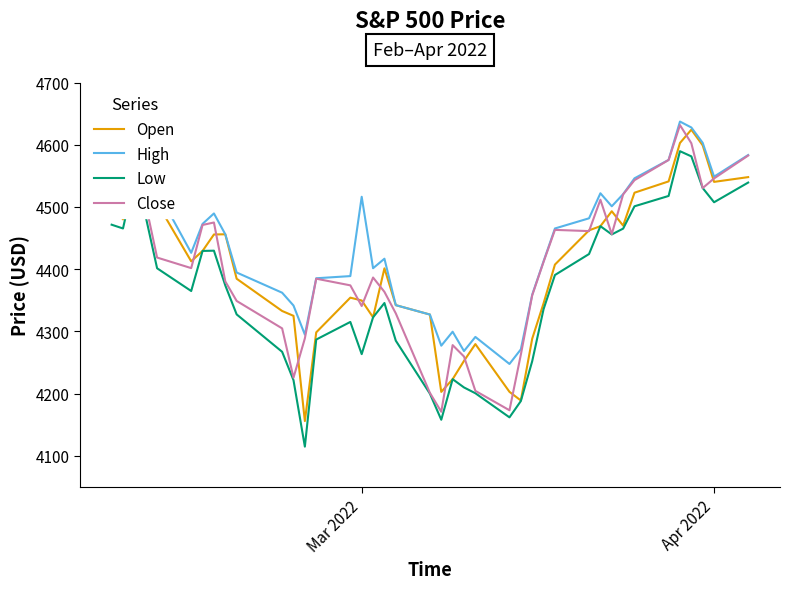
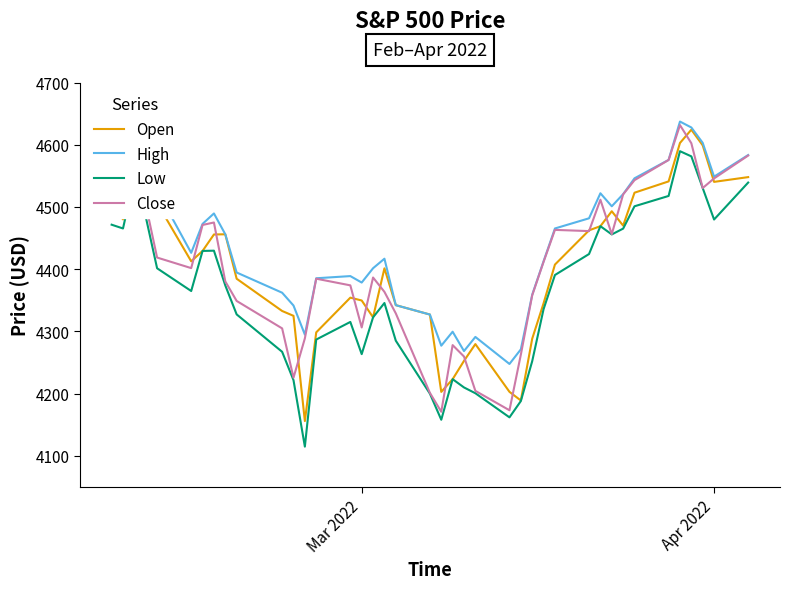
High, Mar 2022: 4520 -> 4380
Close, Mar 2022: 4340 -> 4310
Low, Apr 2022: 4510 -> 4480
